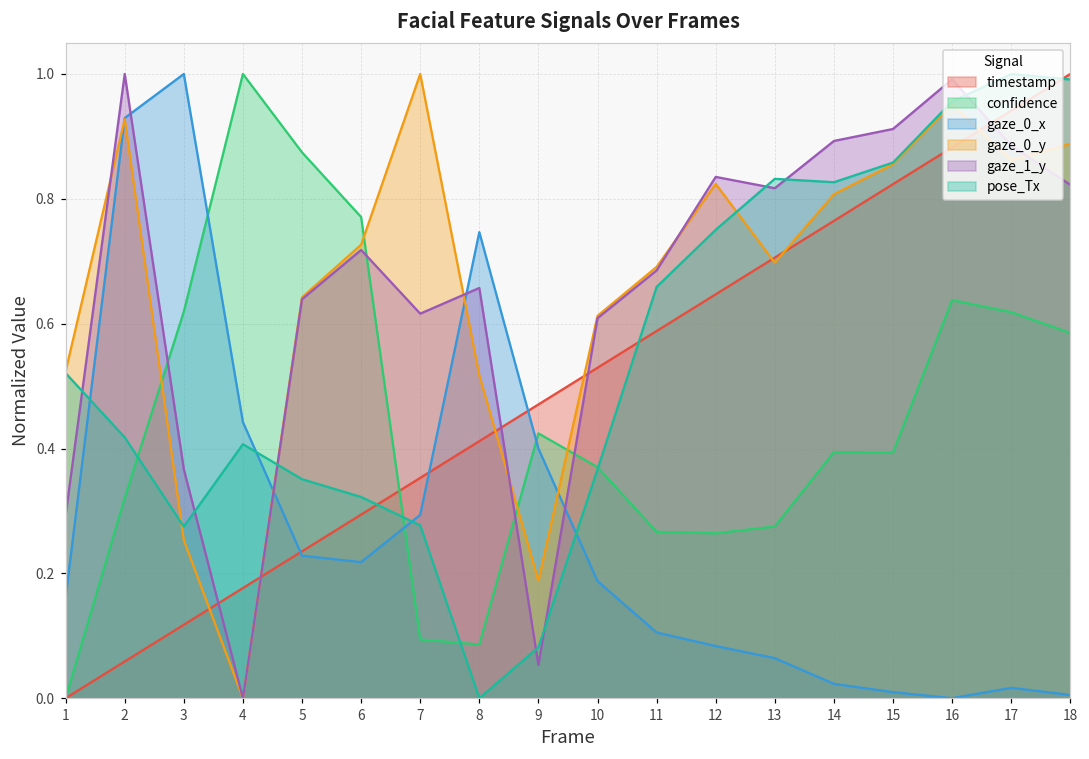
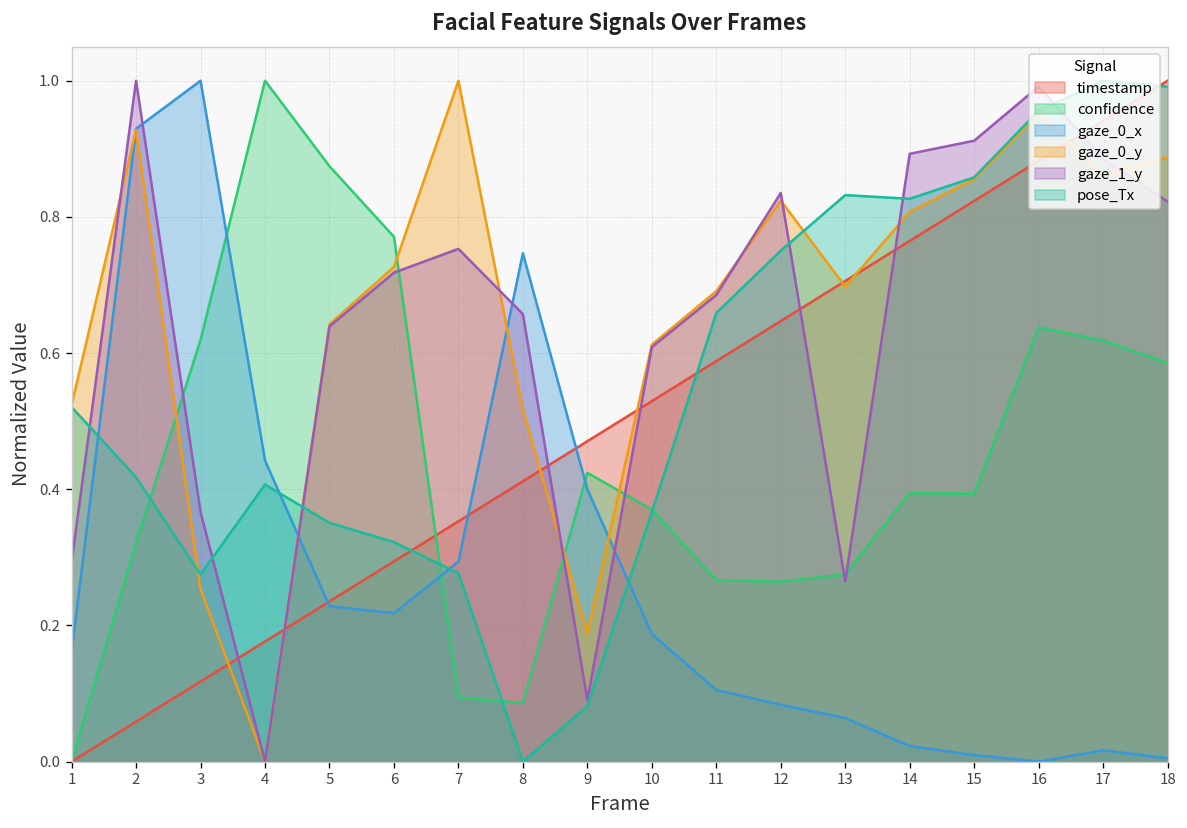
gaze_1_y, 7: 0.62 -> 0.75
gaze_1_y, 9: 0.05 -> 0.09
gaze_1_y, 13: 0.82 -> 0.26
